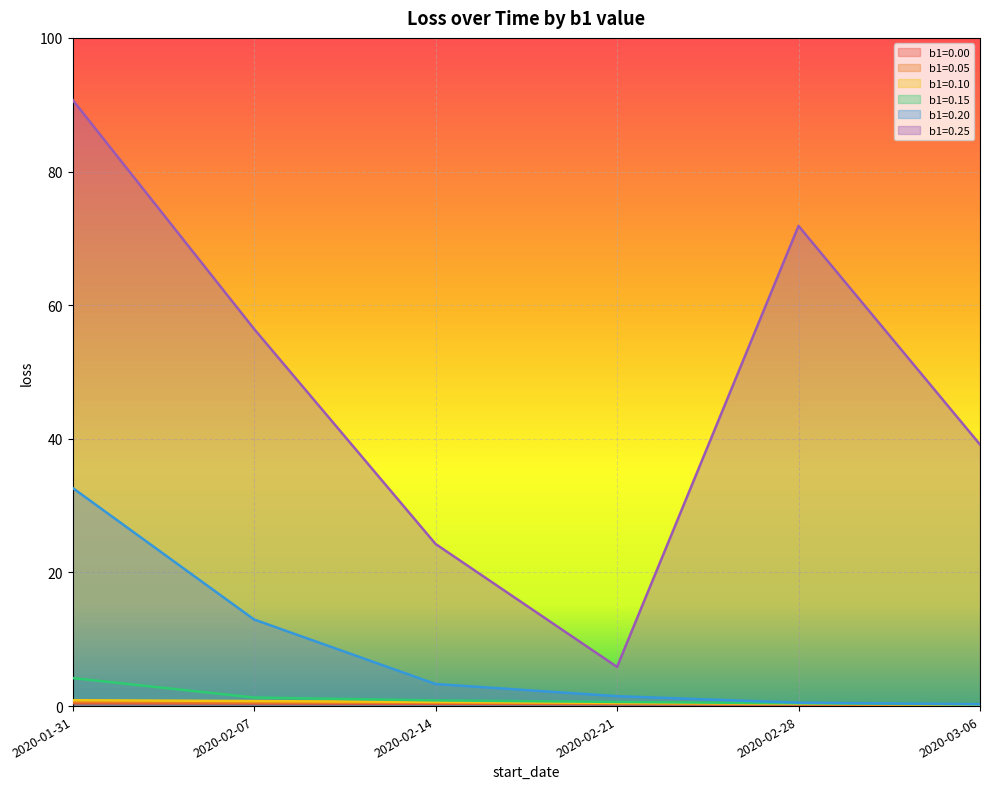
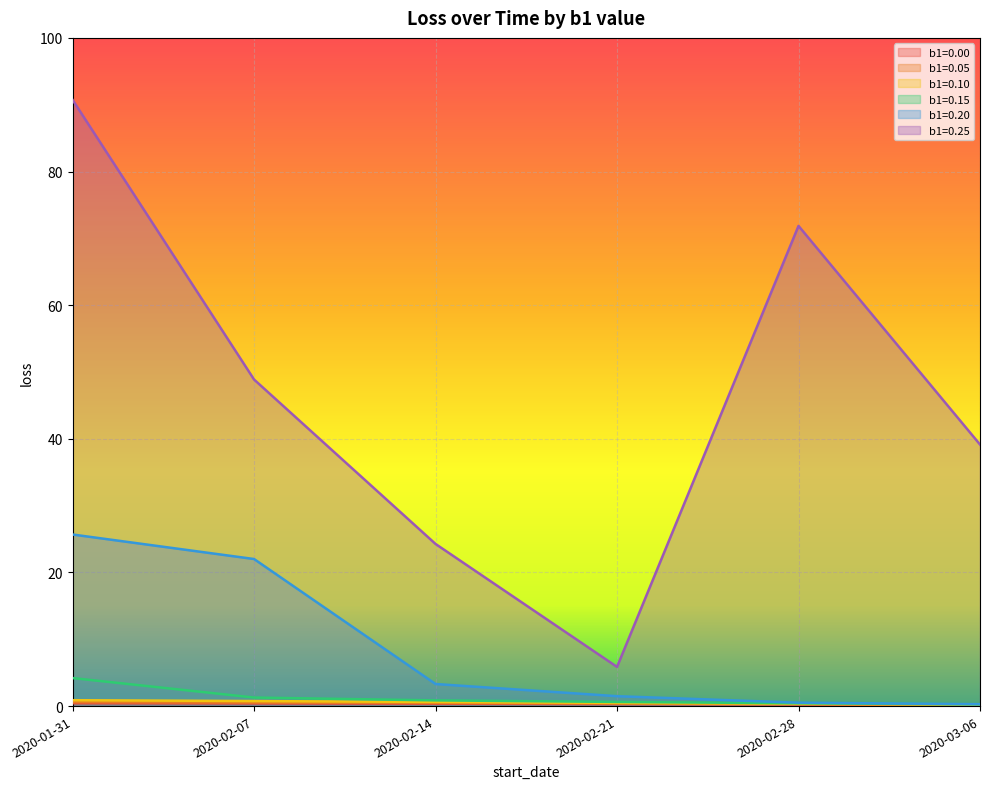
b1=0.20, 2020-01-31: 33 -> 26
b1=0.20, 2020-02-07: 13 -> 22
b1=0.25, 2020-02-07: 56 -> 49
